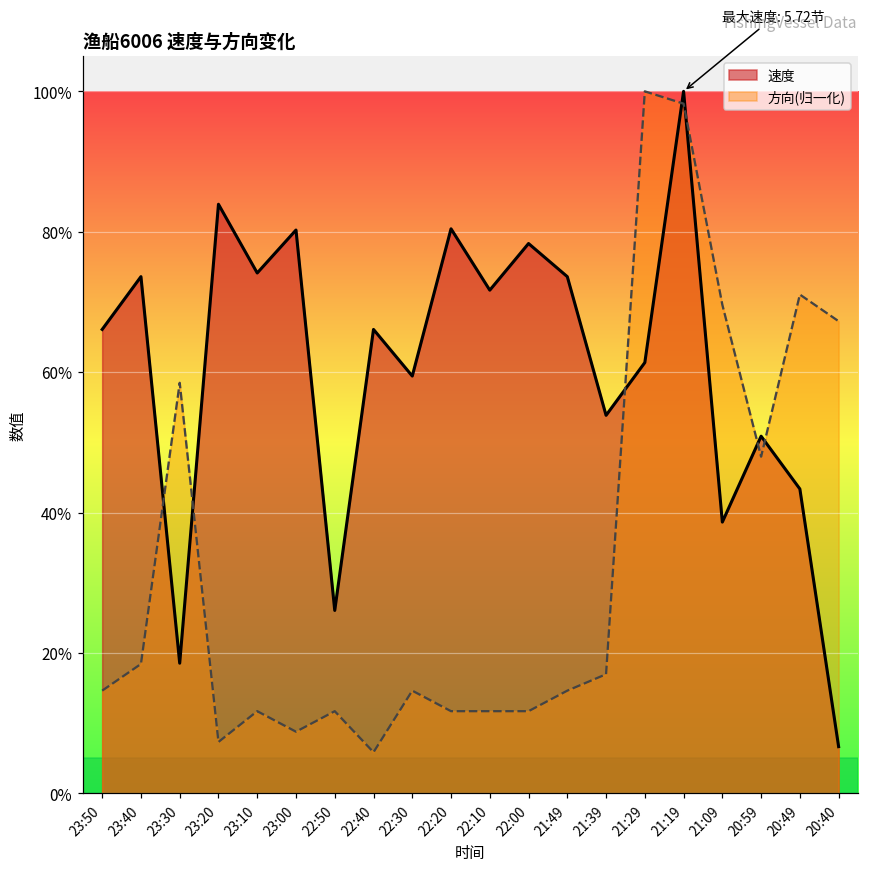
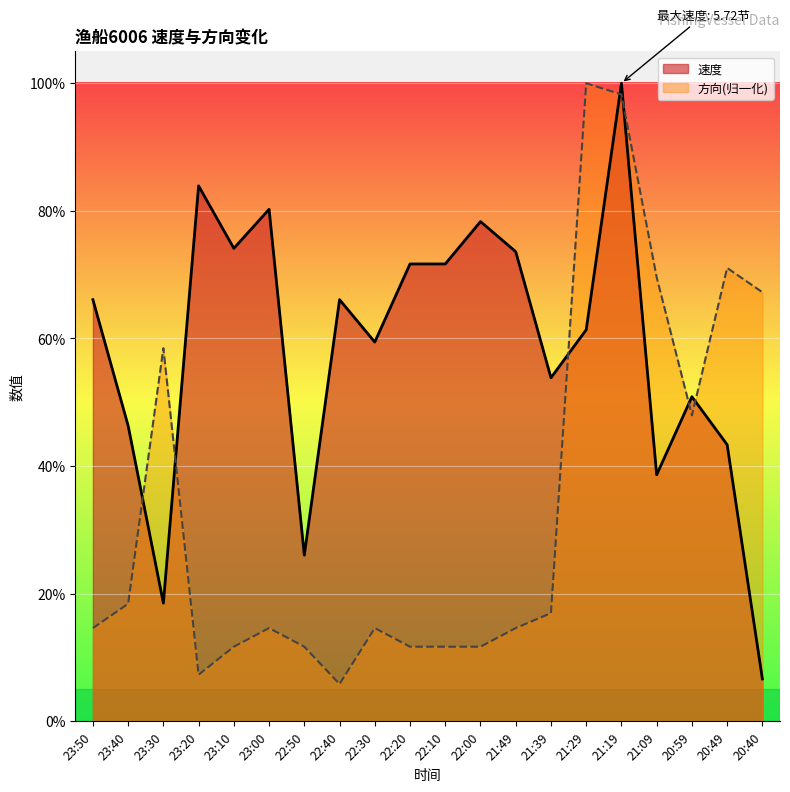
速度, 23:40: 74% -> 46%
方向(归一化), 23:00: 9% -> 15%
速度, 22:20: 80% -> 72%
